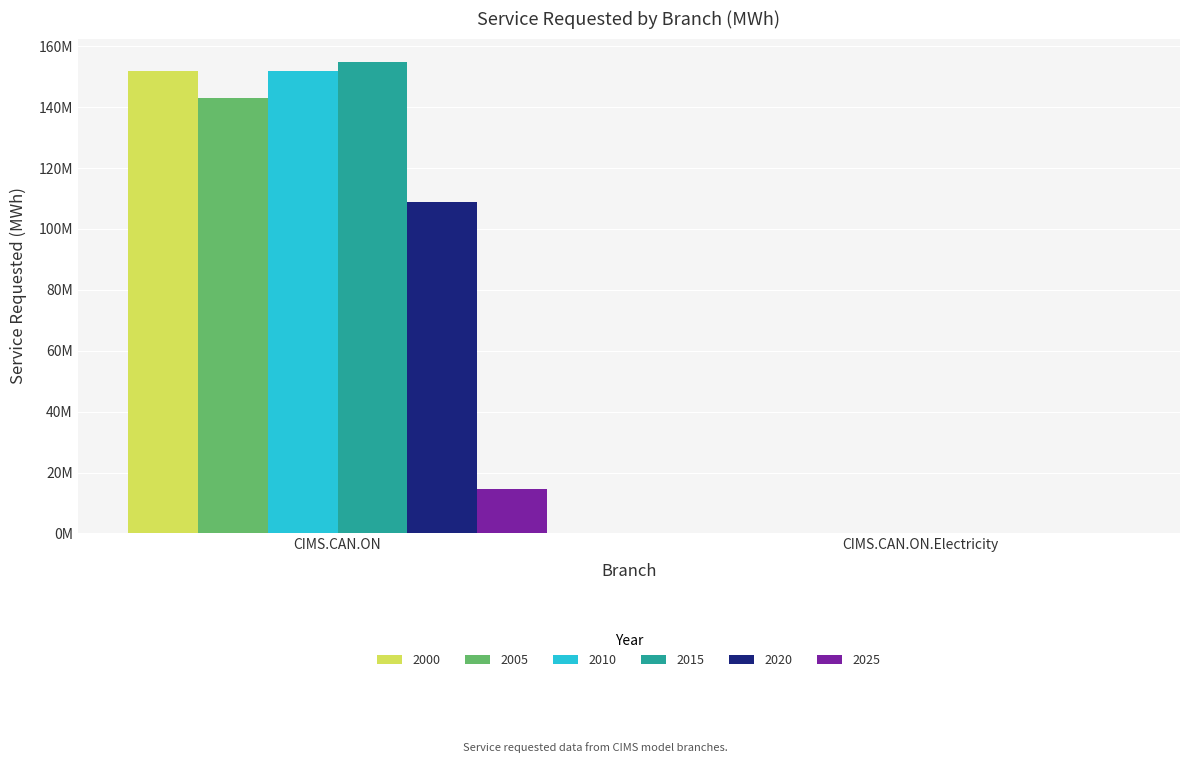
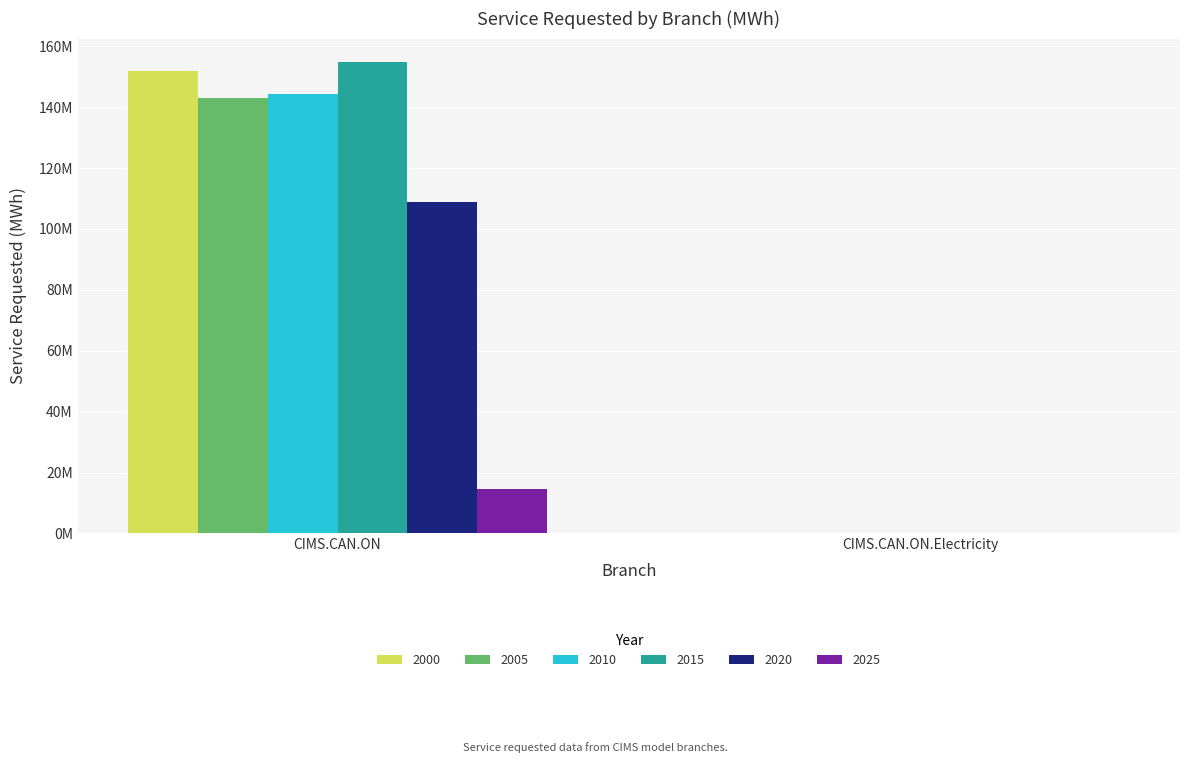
2010, CIMS.CAN.ON: 152000000 -> 144000000
